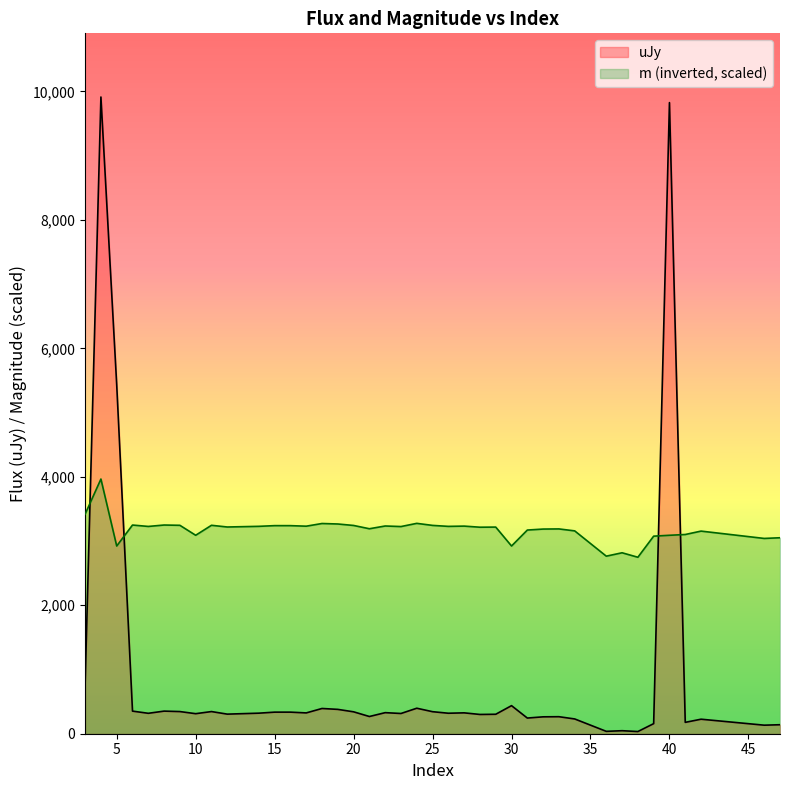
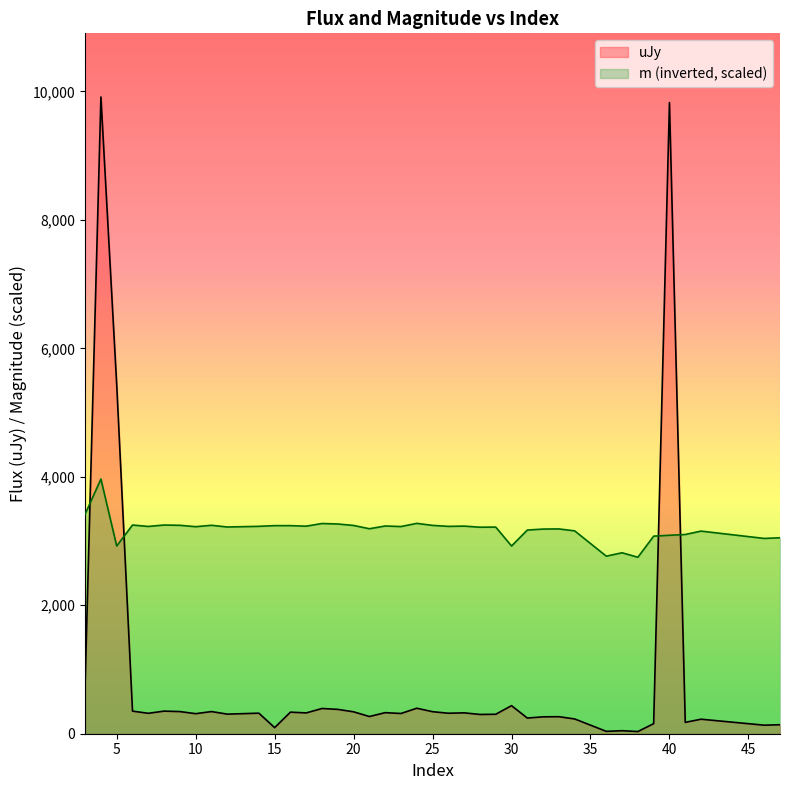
m (inverted, scaled), 10: 3,100 -> 3,200
uJy, 15: 300 -> 100
